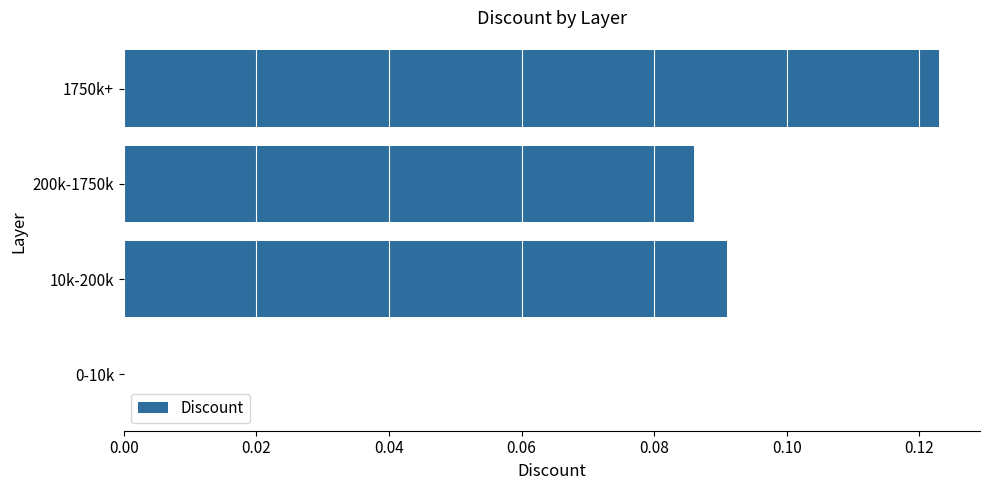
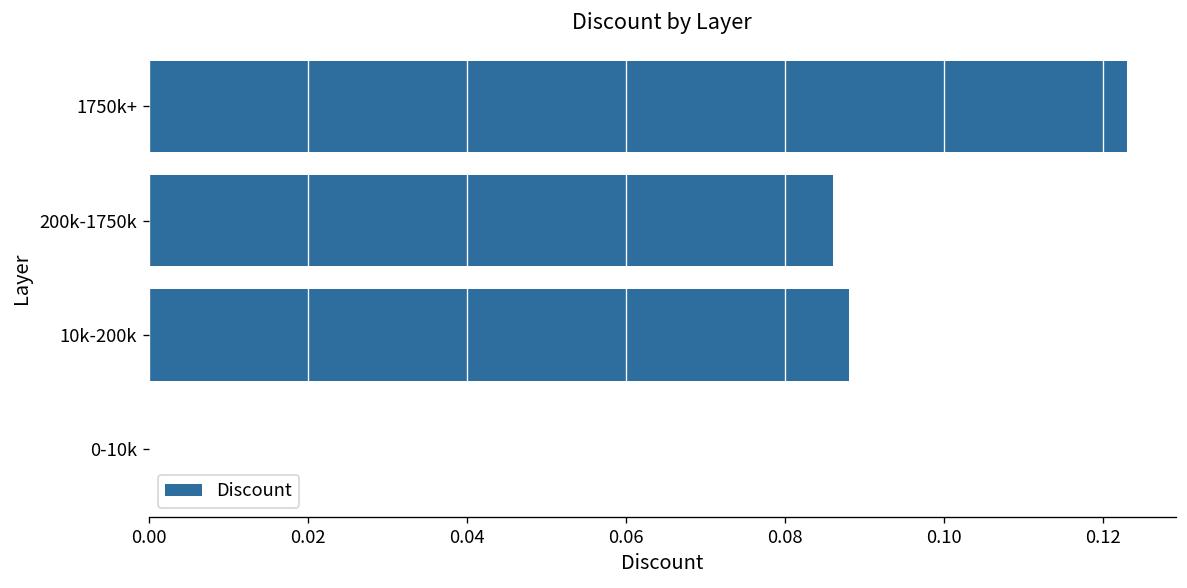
10k-200k: 0.091 -> 0.088
